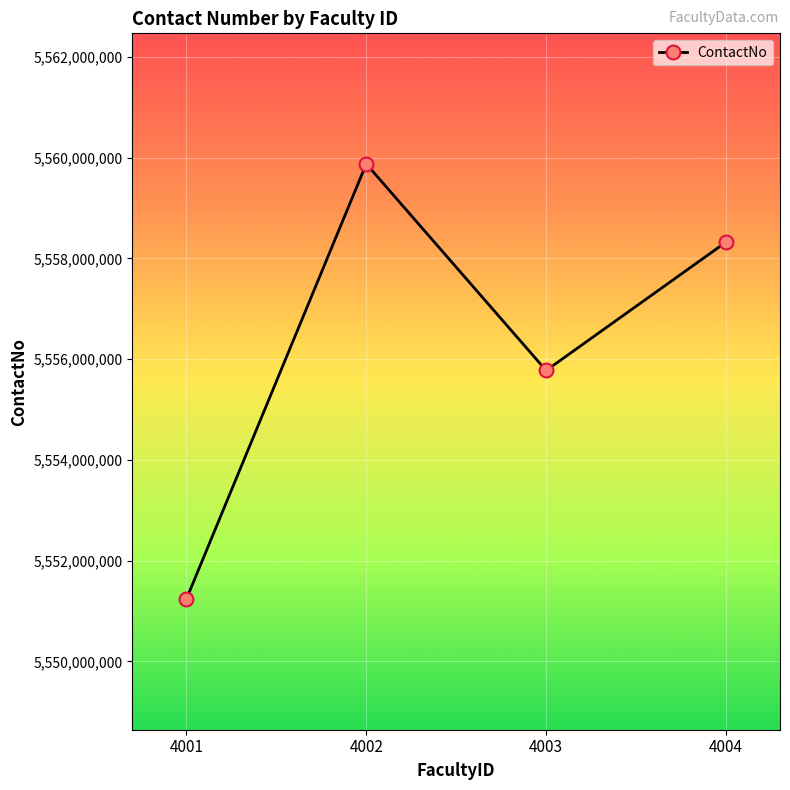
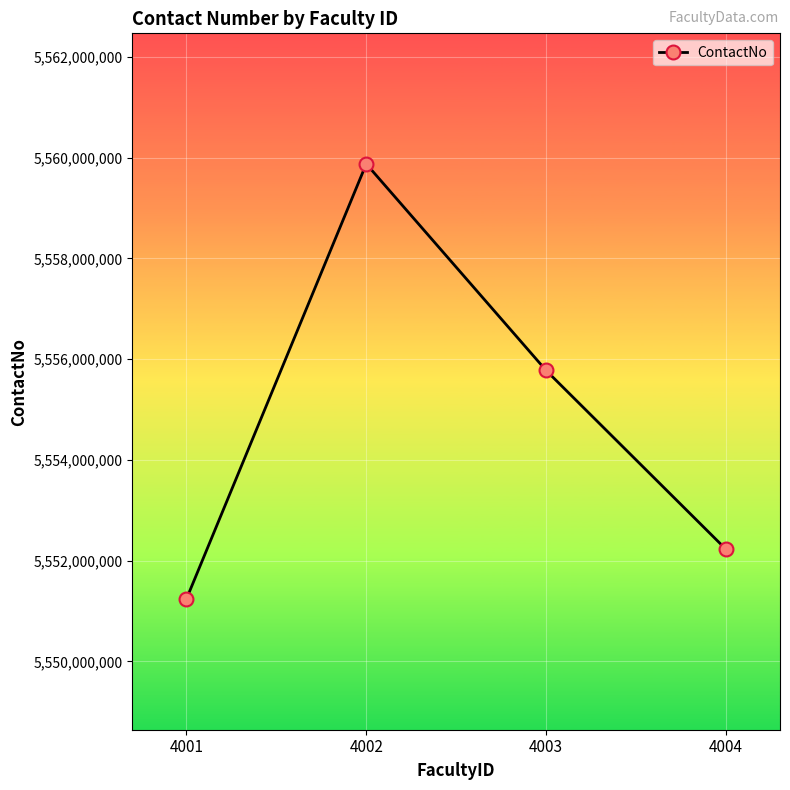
4004: 5,558,300,000 -> 5,552,200,000
